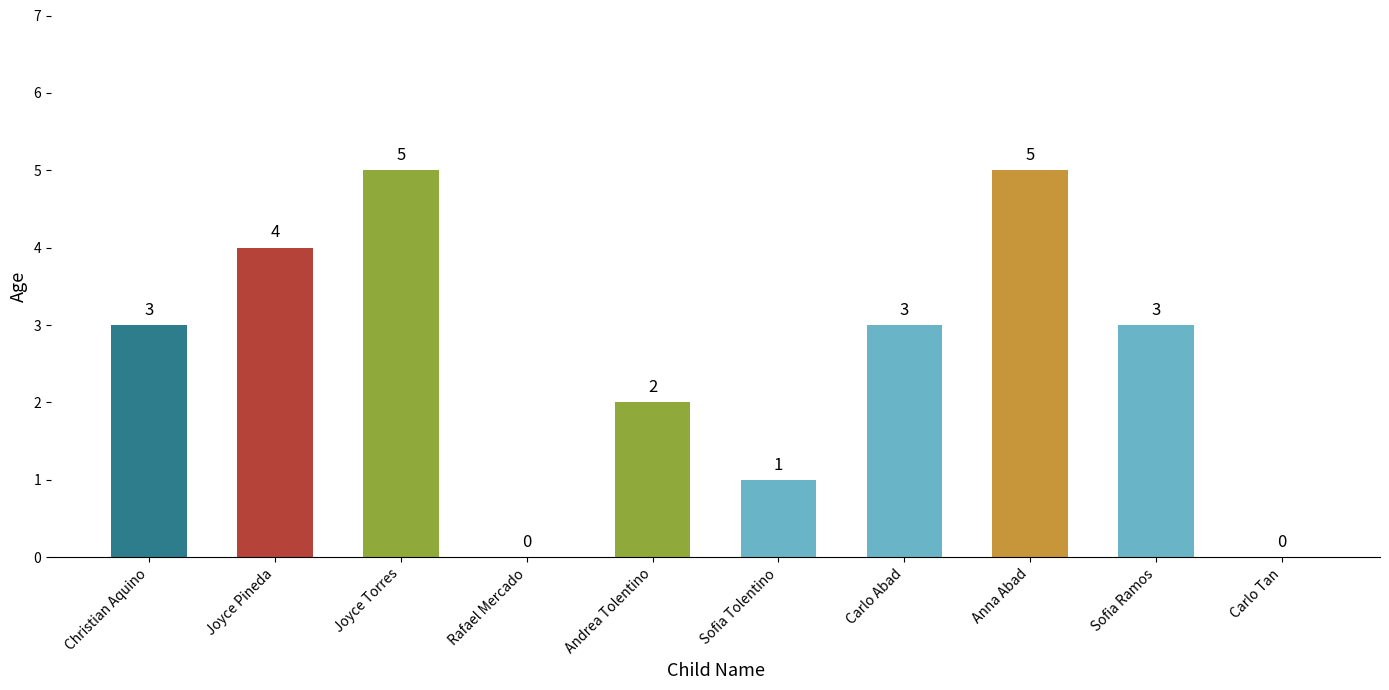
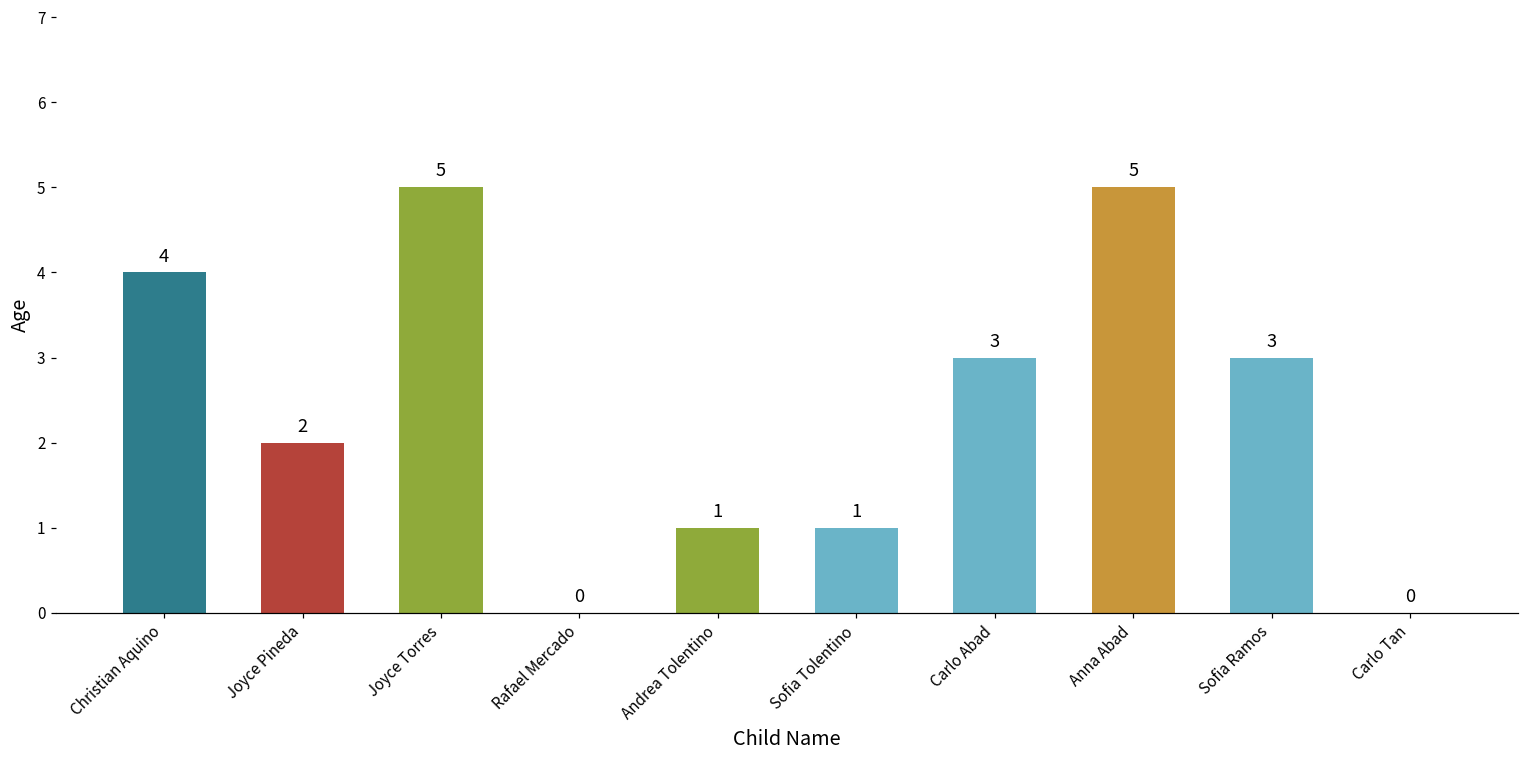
Christian Aquino: 3 -> 4
Joyce Pineda: 4 -> 2
Andrea Tolentino: 2 -> 1
